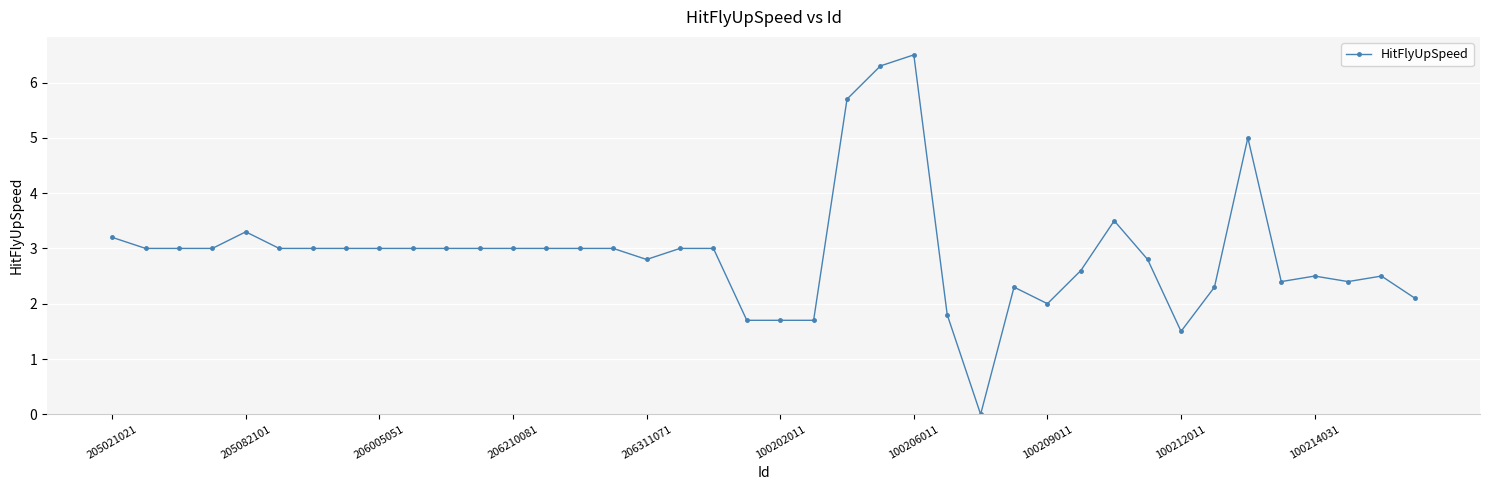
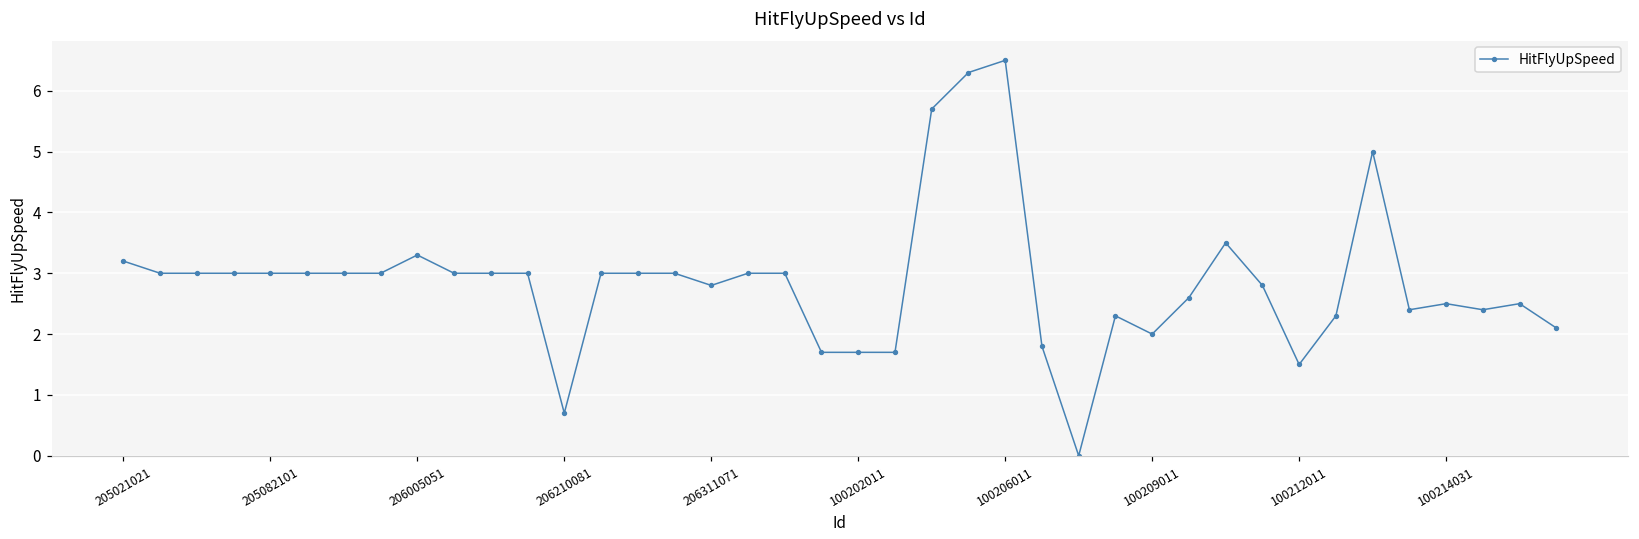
205082101: 3.3 -> 3.0
206005051: 3.0 -> 3.3
206210081: 3.0 -> 0.7
